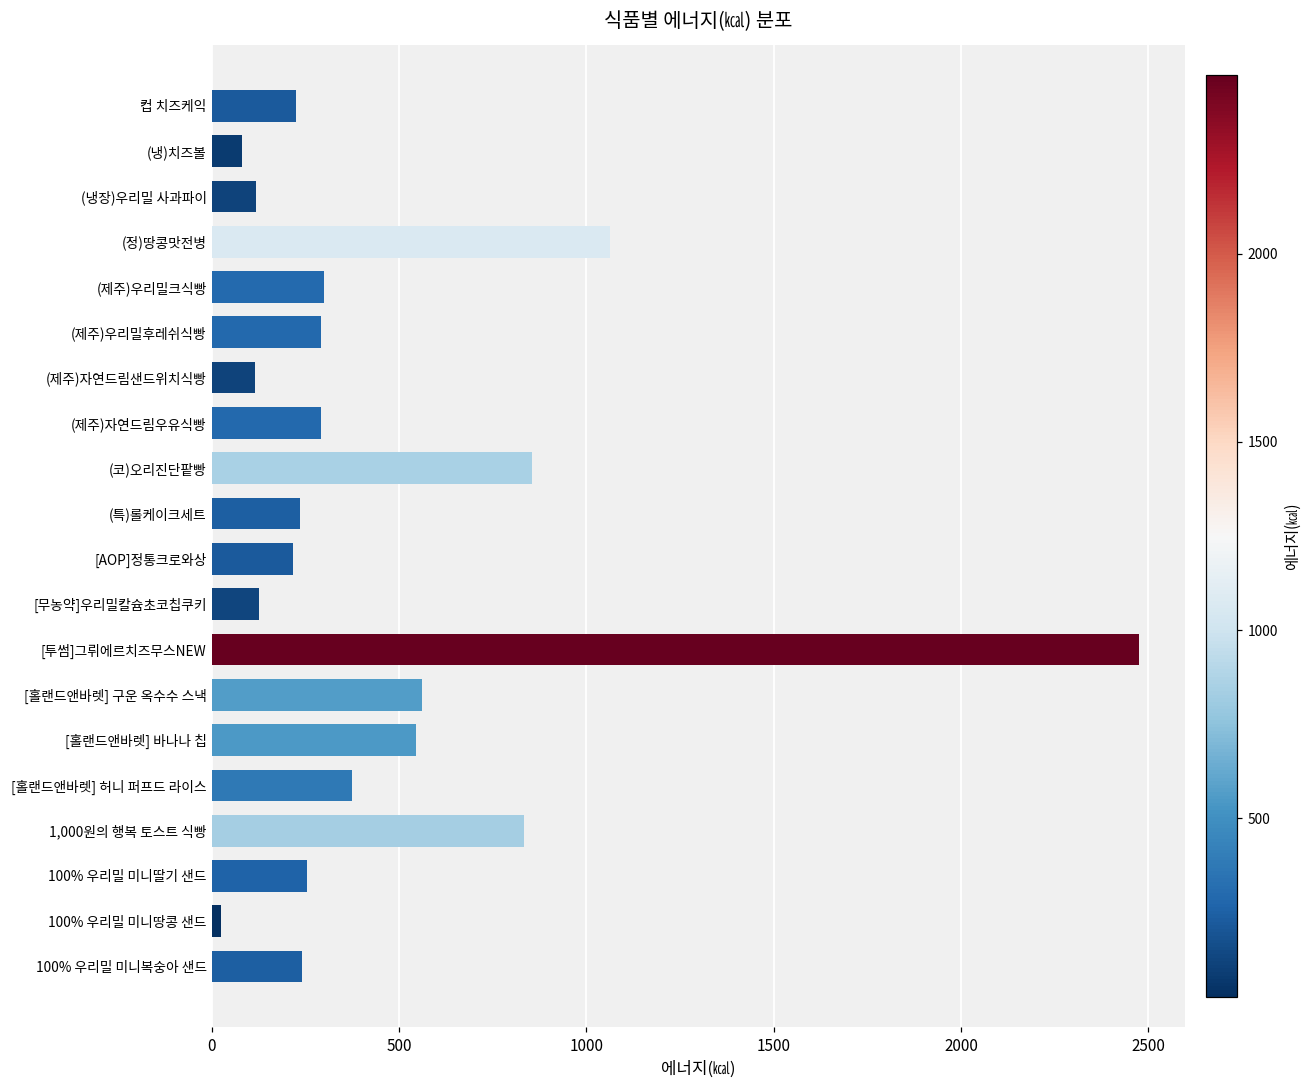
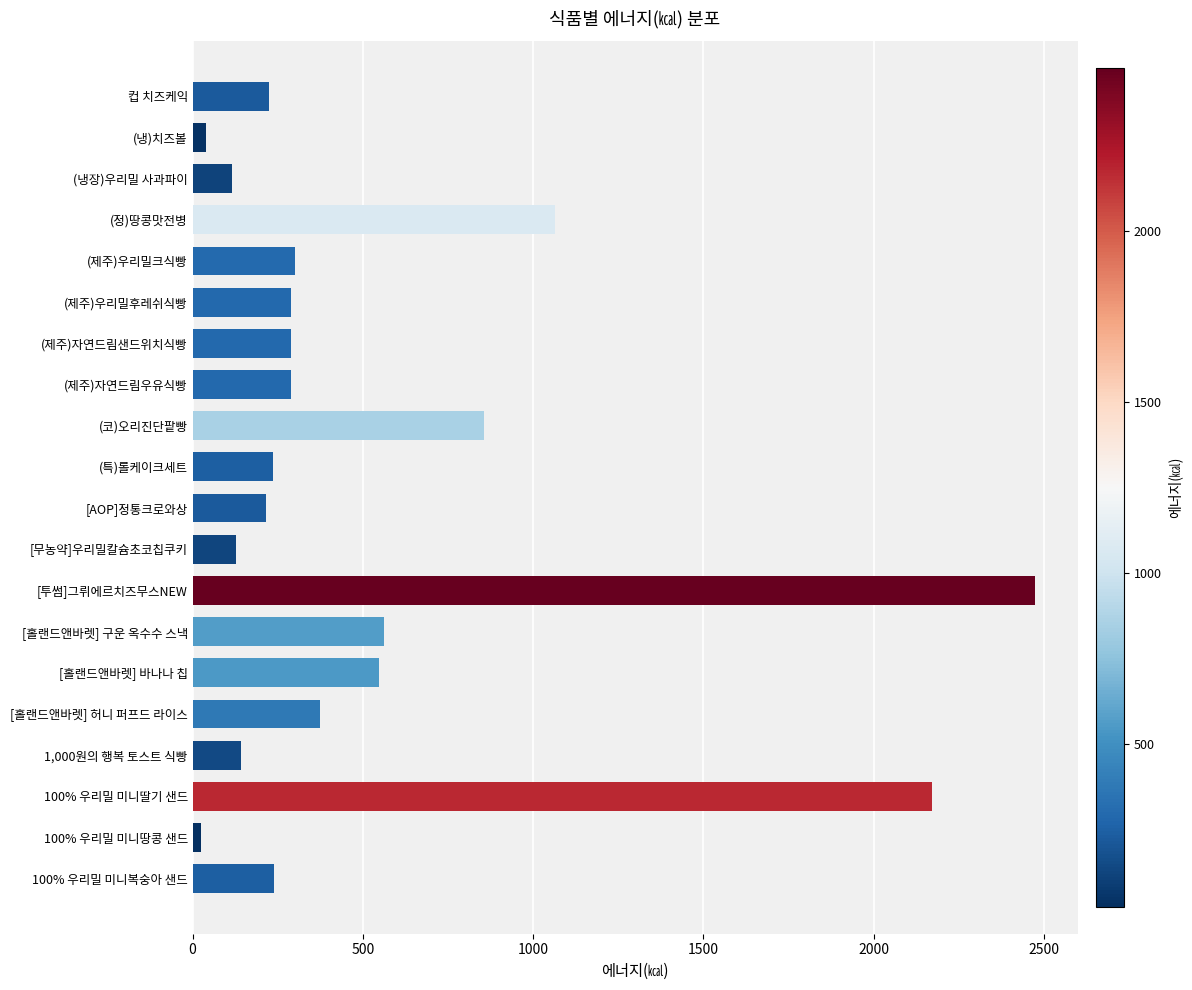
(냉)치즈볼: 80 -> 40
(제주)자연드림샌드위치식빵: 110 -> 290
1,000원의 행복 토스트 식빵: 830 -> 140
100% 우리밀 미니딸기 샌드: 260 -> 2170
